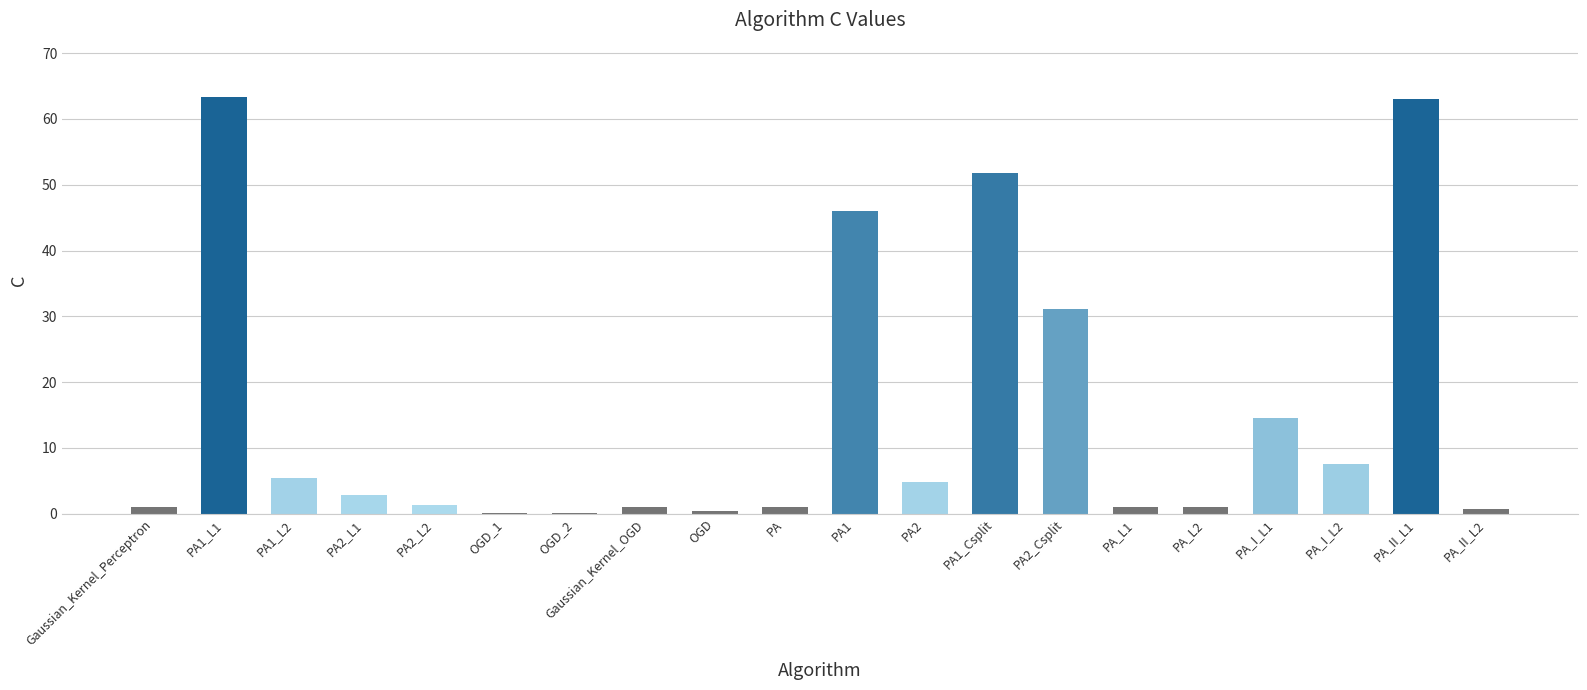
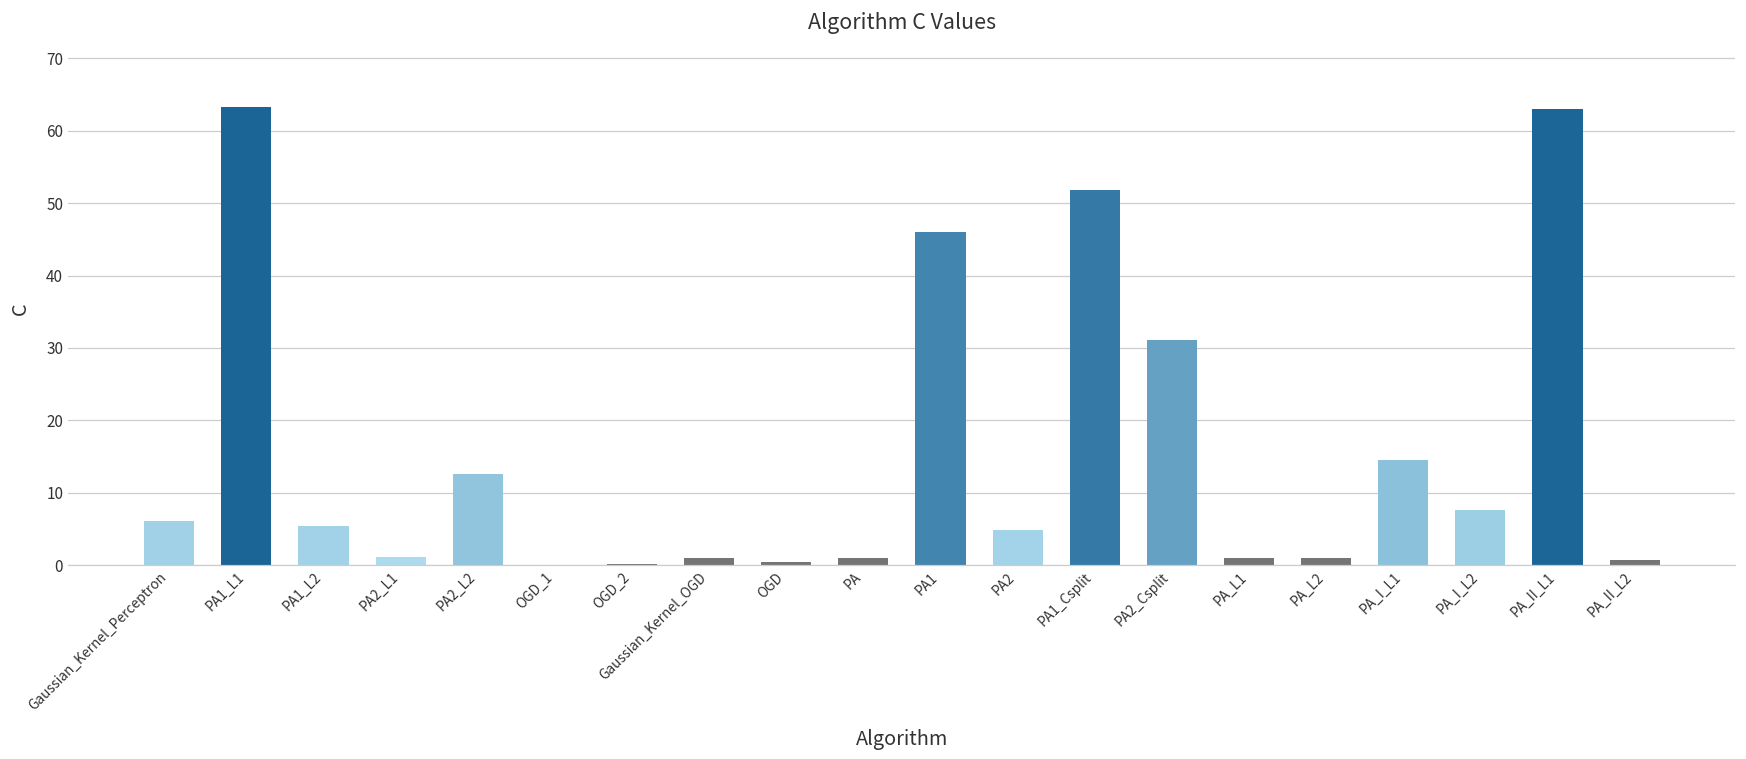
Gaussian_Kernel_Perceptron: 1 -> 6
PA2_L1: 3 -> 1
PA2_L2: 1 -> 13
